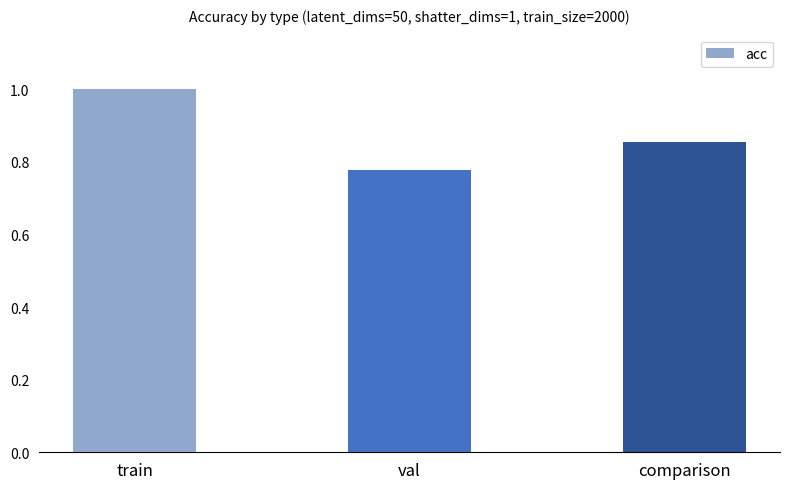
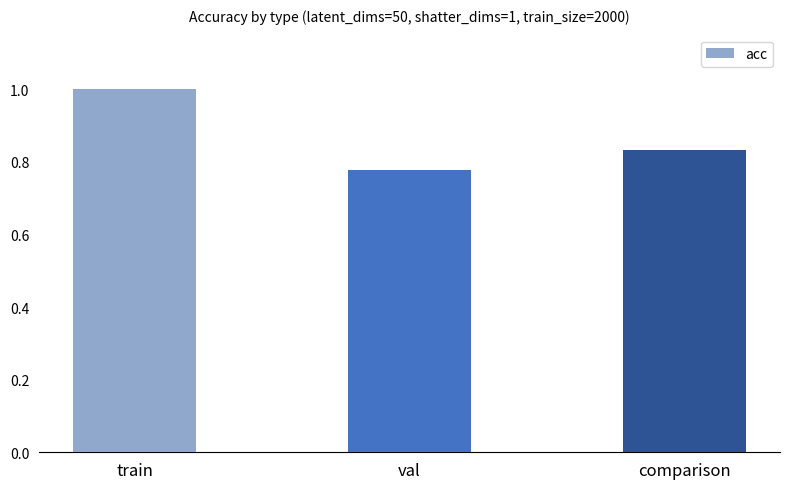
comparison: 0.85 -> 0.83
